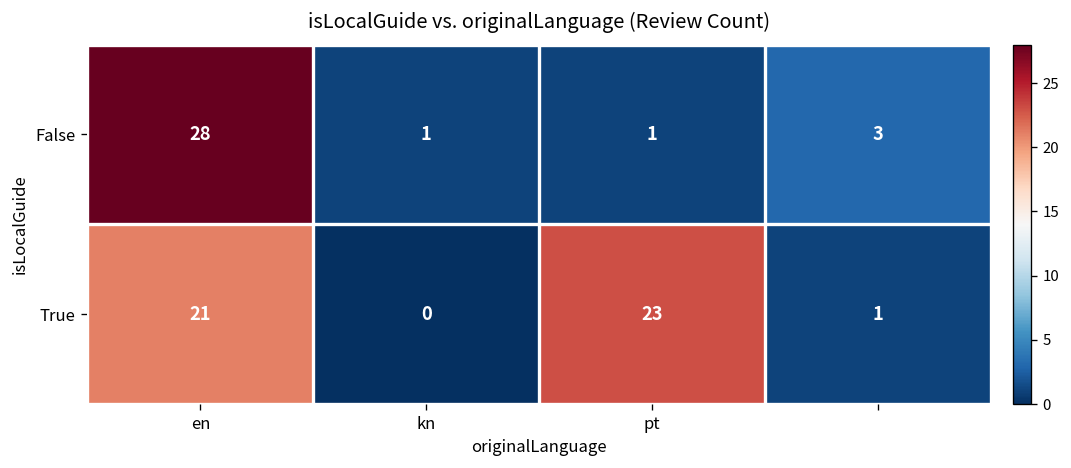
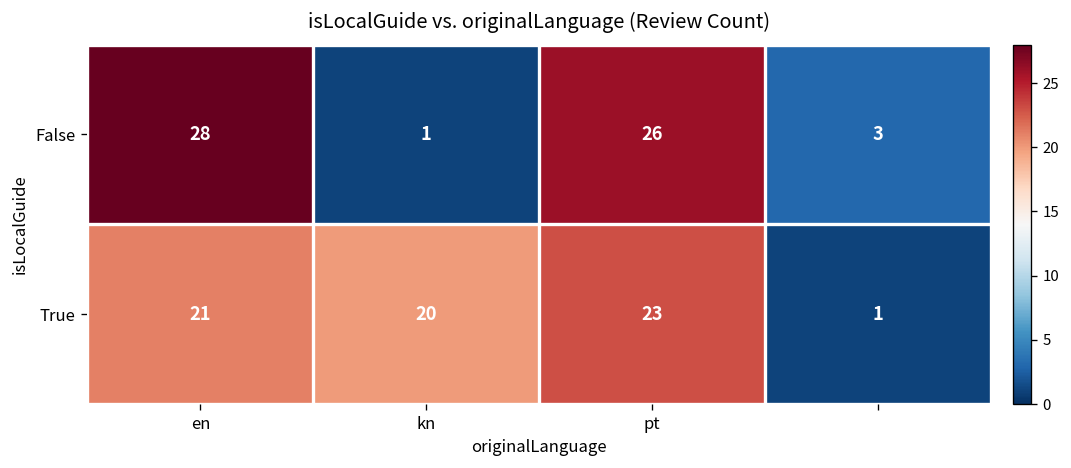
False, pt: 1 -> 26
True, kn: 0 -> 20
